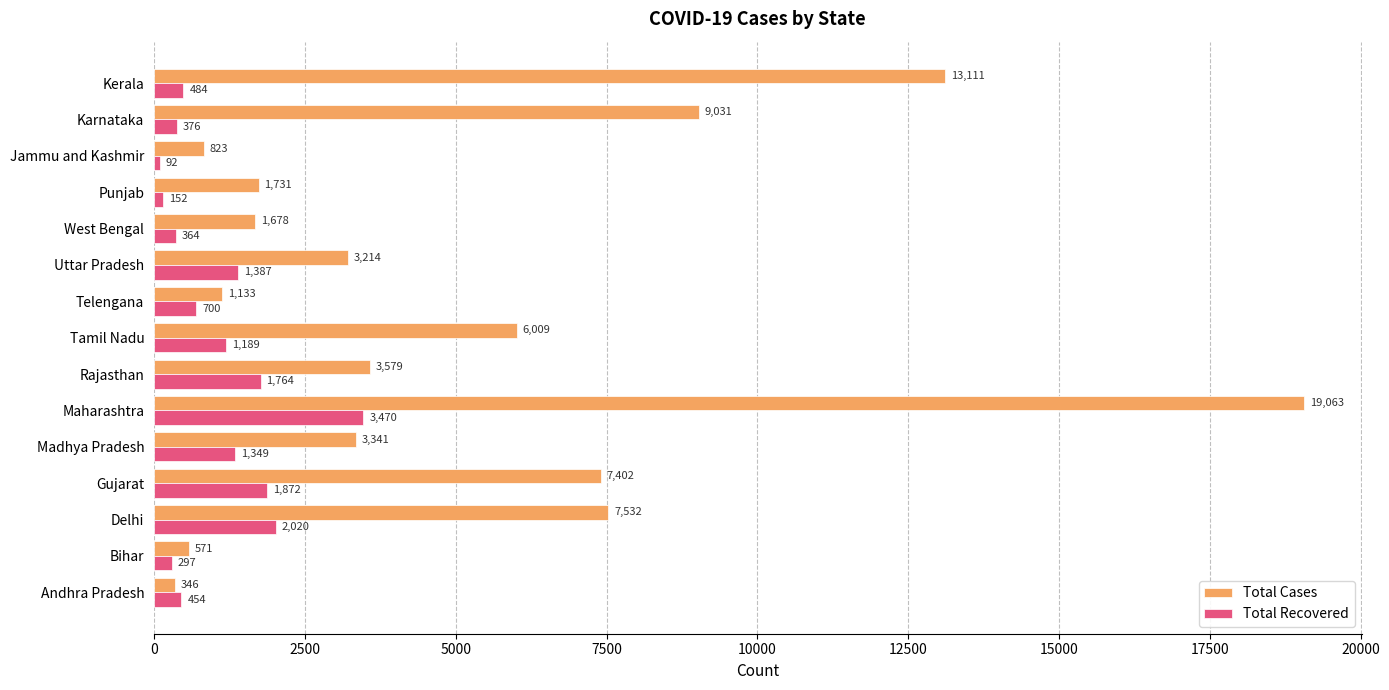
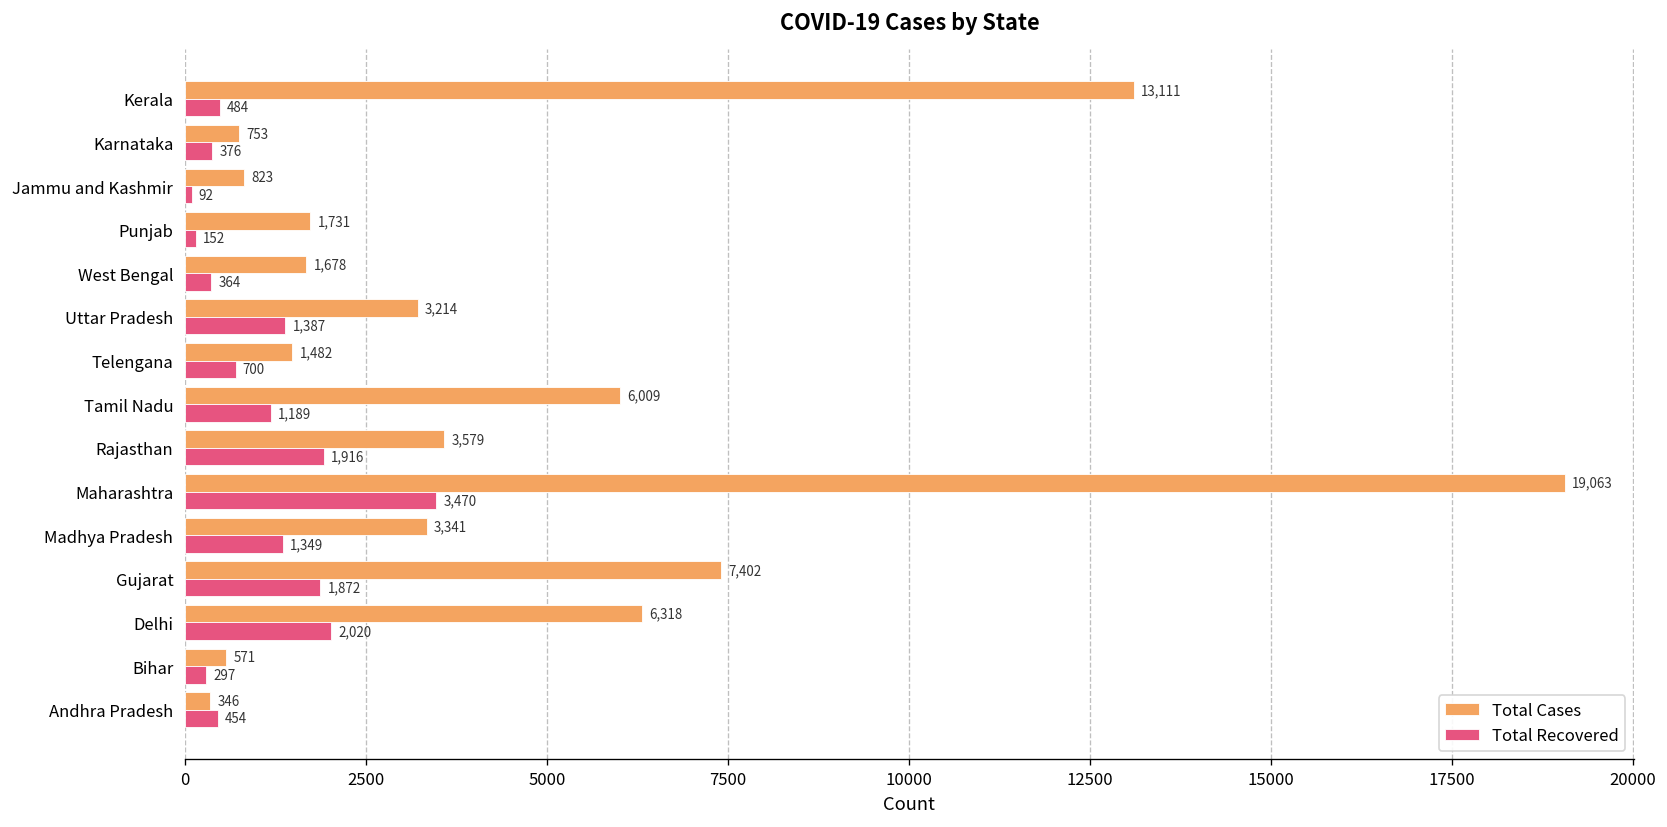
Total Cases, Karnataka: 9,031 -> 753
Total Cases, Telengana: 1,133 -> 1,482
Total Recovered, Rajasthan: 1,764 -> 1,916
Total Cases, Delhi: 7,532 -> 6,318
